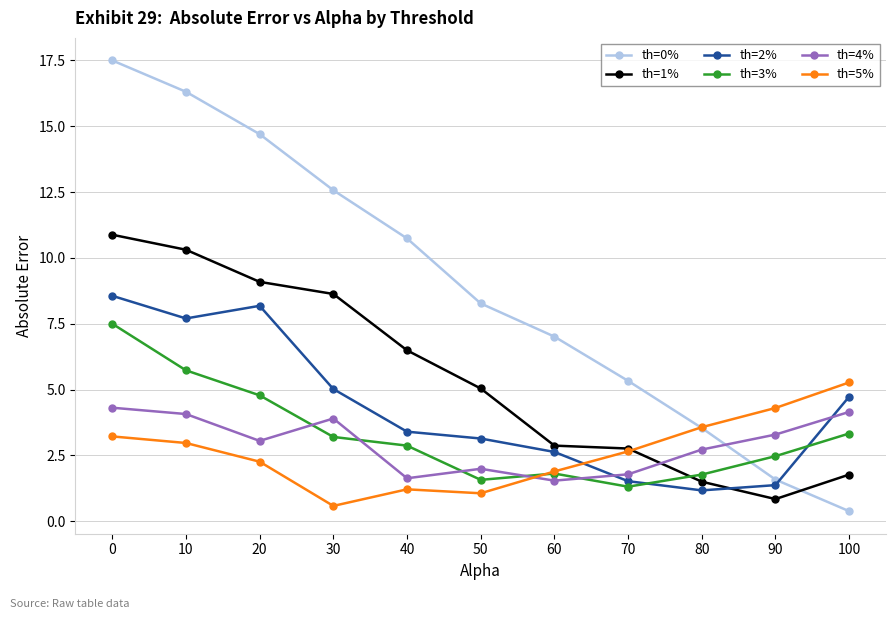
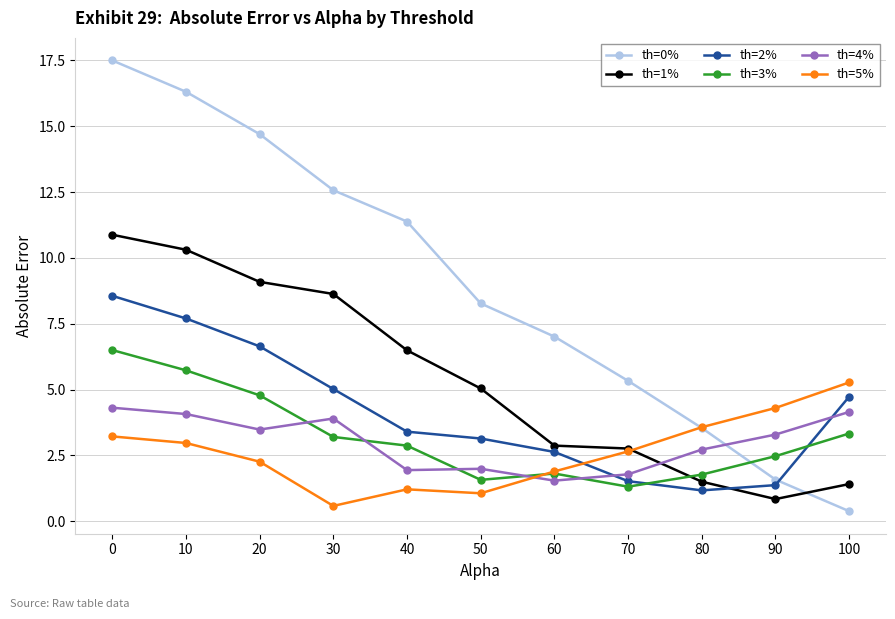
th=3%, 0: 7.5 -> 6.5
th=2%, 20: 8.2 -> 6.6
th=4%, 20: 3.1 -> 3.5
th=0%, 40: 10.7 -> 11.4
th=4%, 40: 1.6 -> 1.9
th=1%, 100: 1.8 -> 1.4
